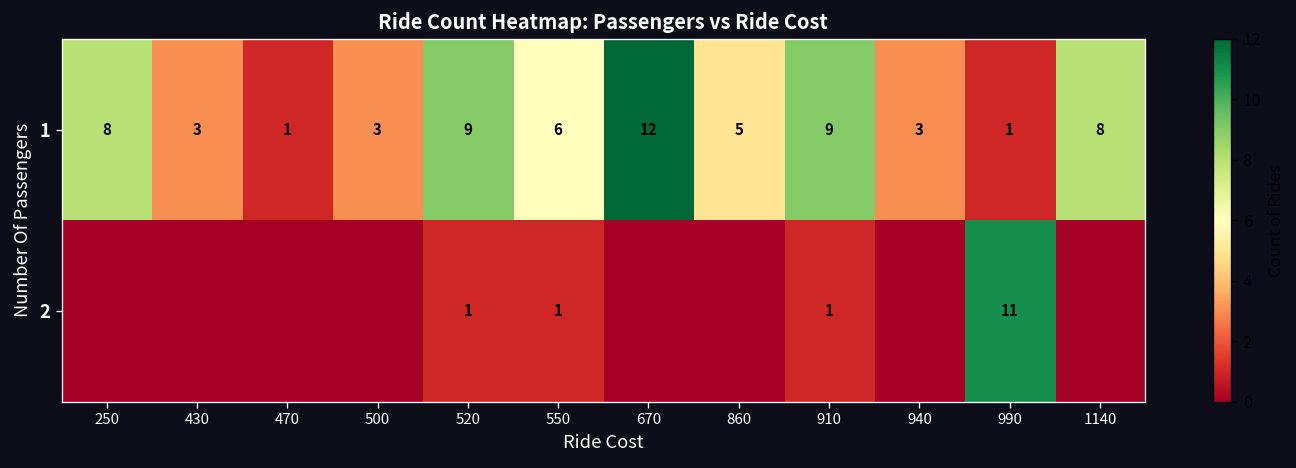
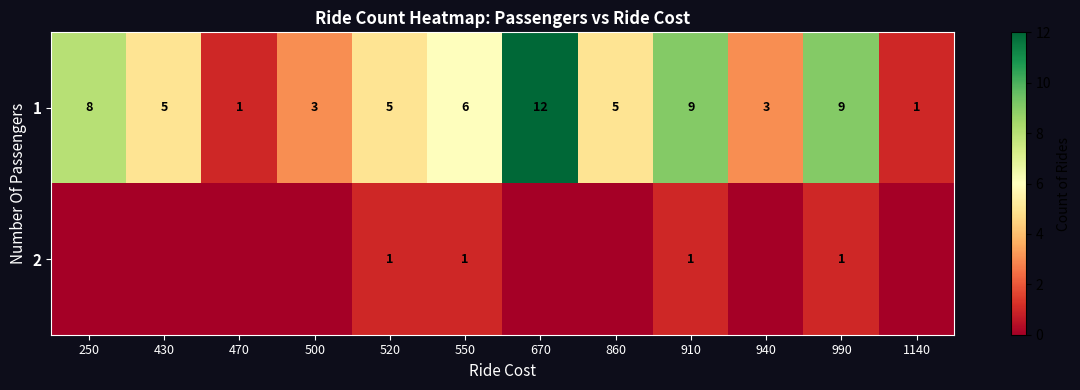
1, 430: 3 -> 5
1, 520: 9 -> 5
1, 990: 1 -> 9
1, 1140: 8 -> 1
2, 990: 11 -> 1
